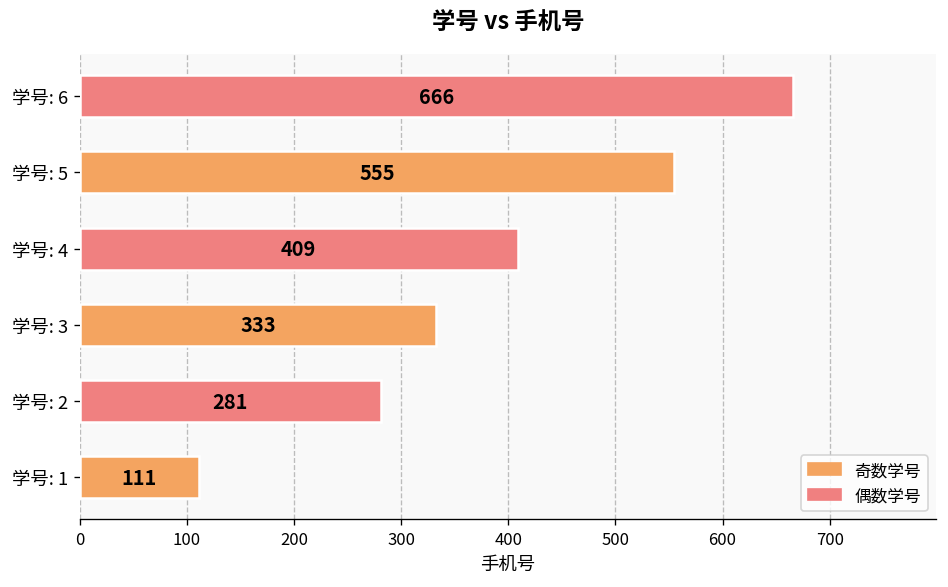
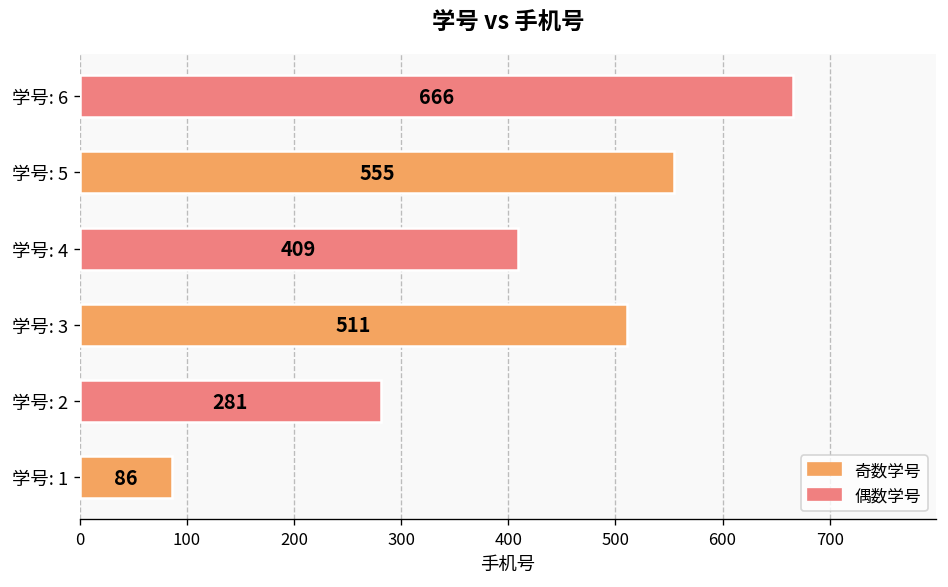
学号: 3: 333 -> 511
学号: 1: 111 -> 86
